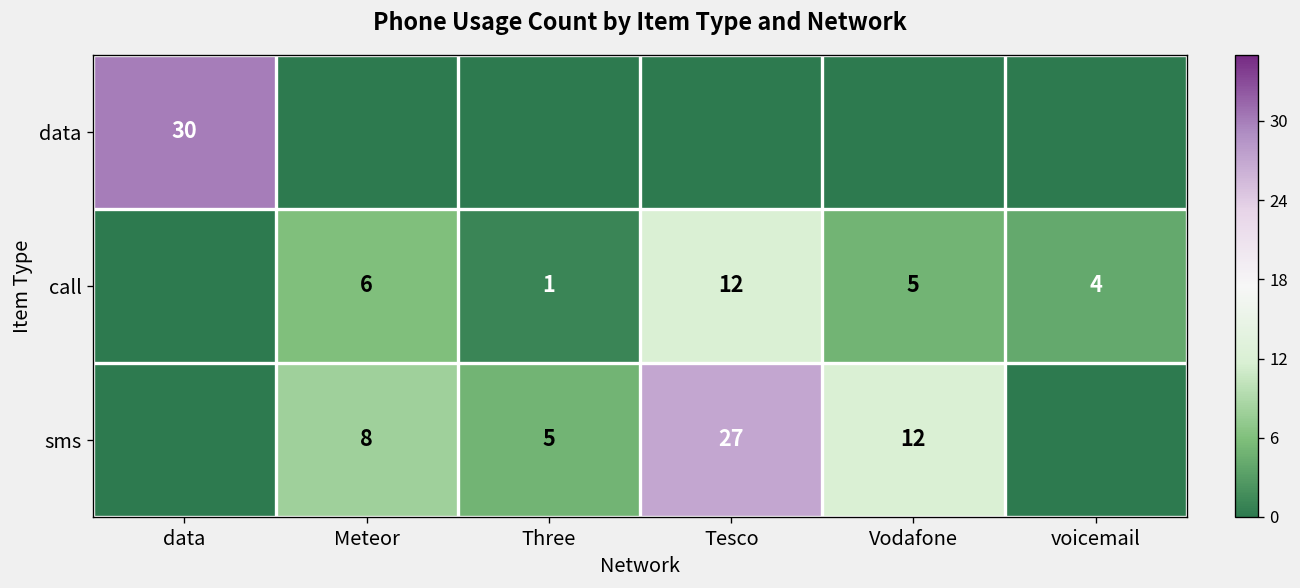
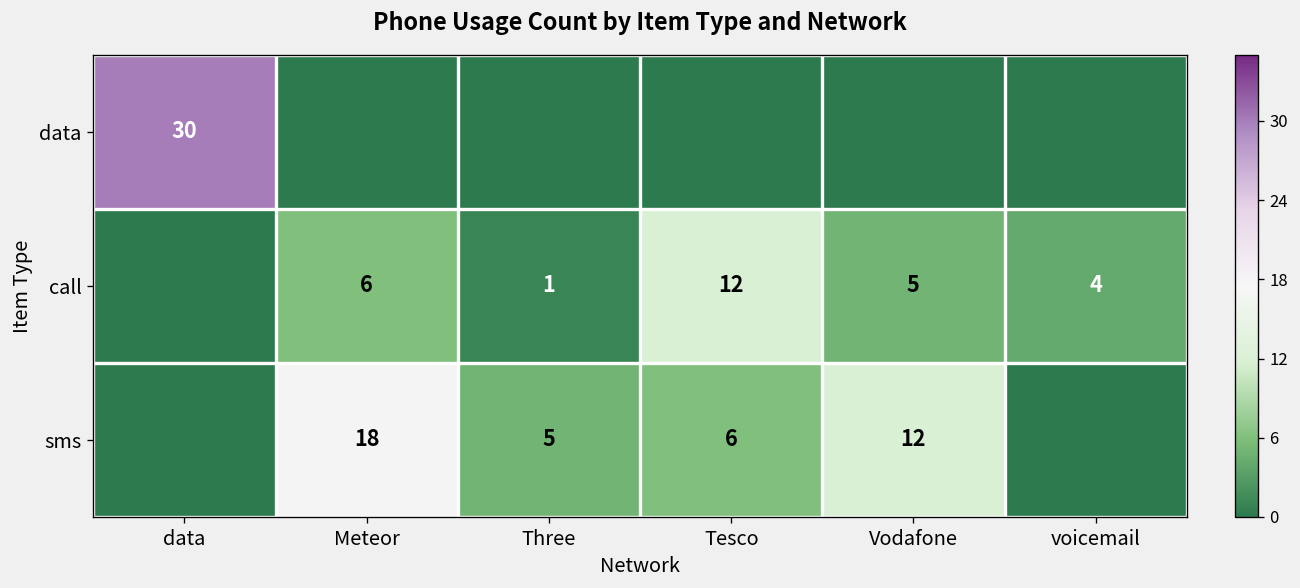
sms, Meteor: 8 -> 18
sms, Tesco: 27 -> 6
